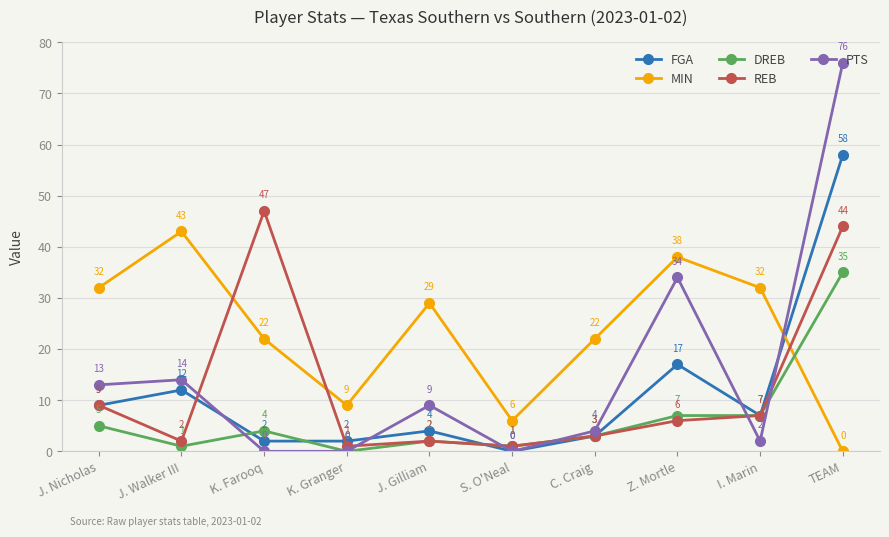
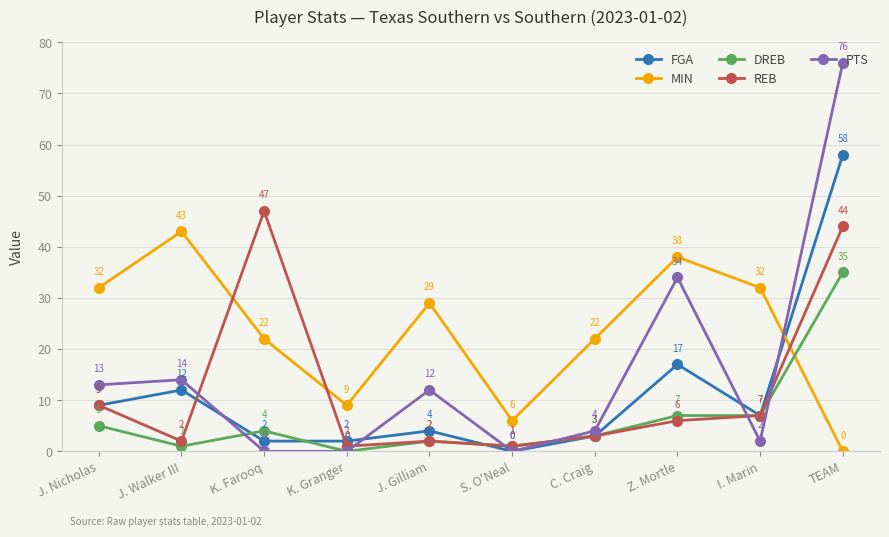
PTS, J. Gilliam: 9 -> 12
